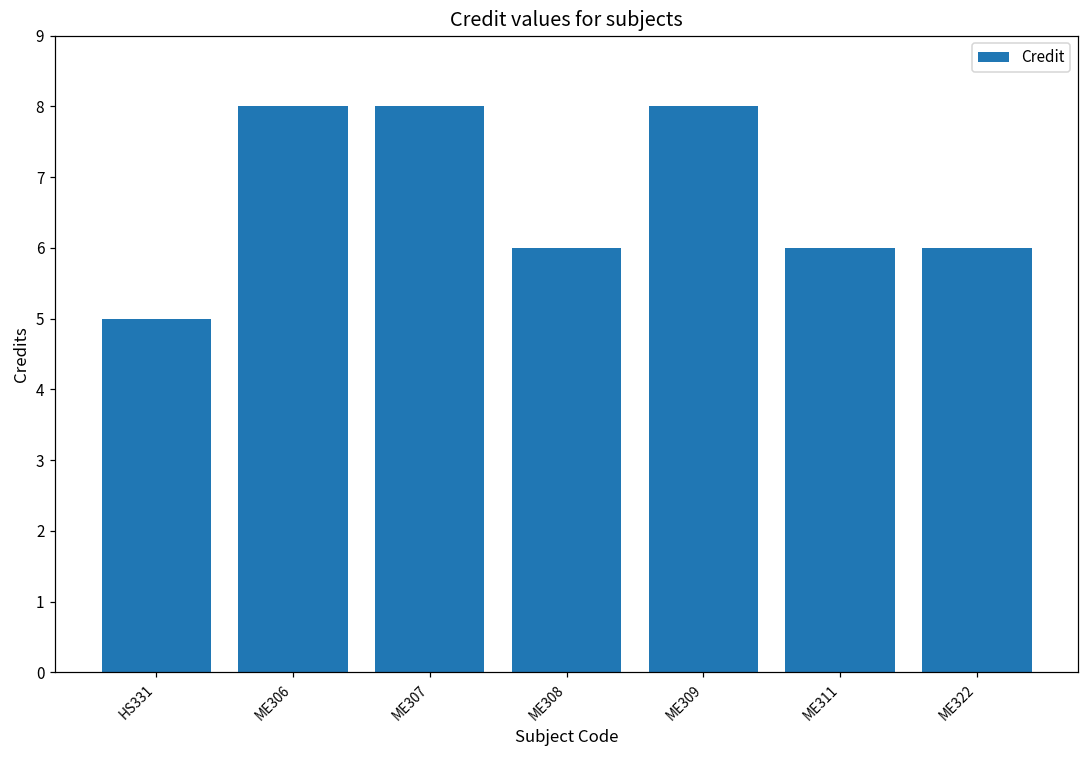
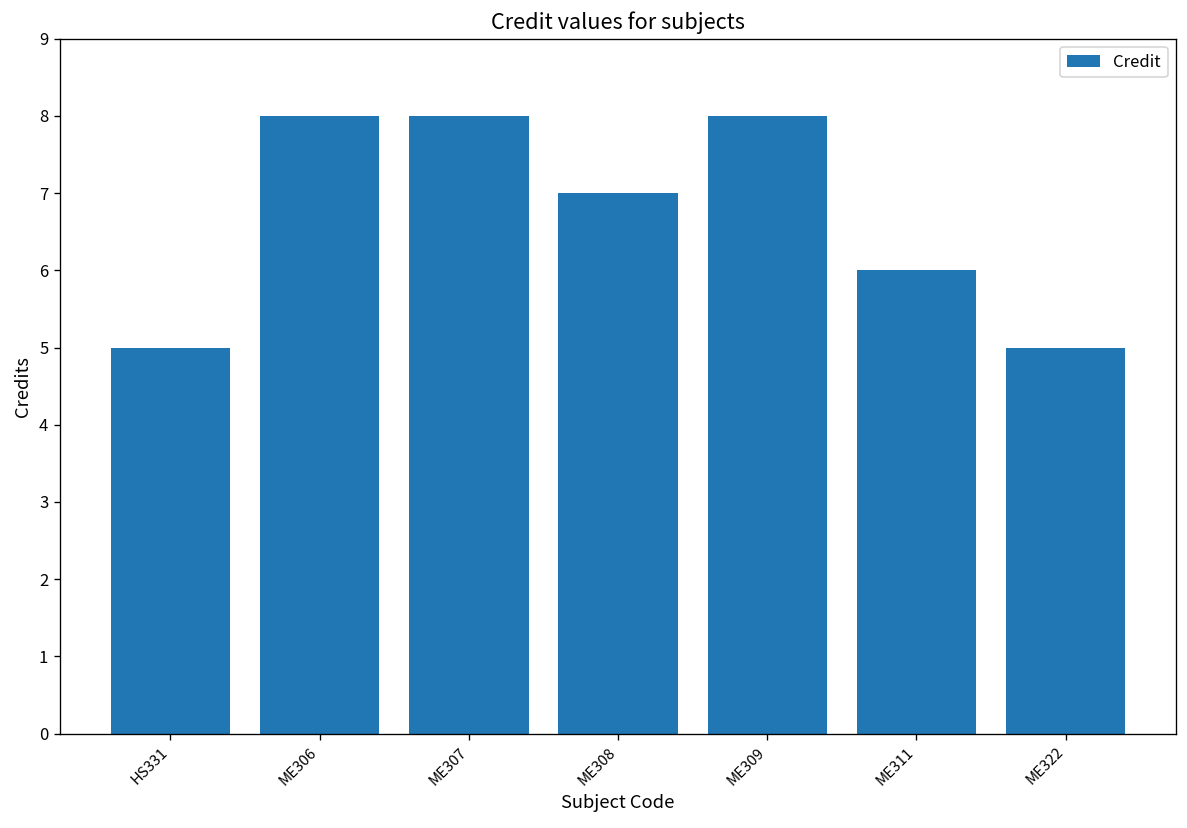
ME308: 6 -> 7
ME322: 6 -> 5
